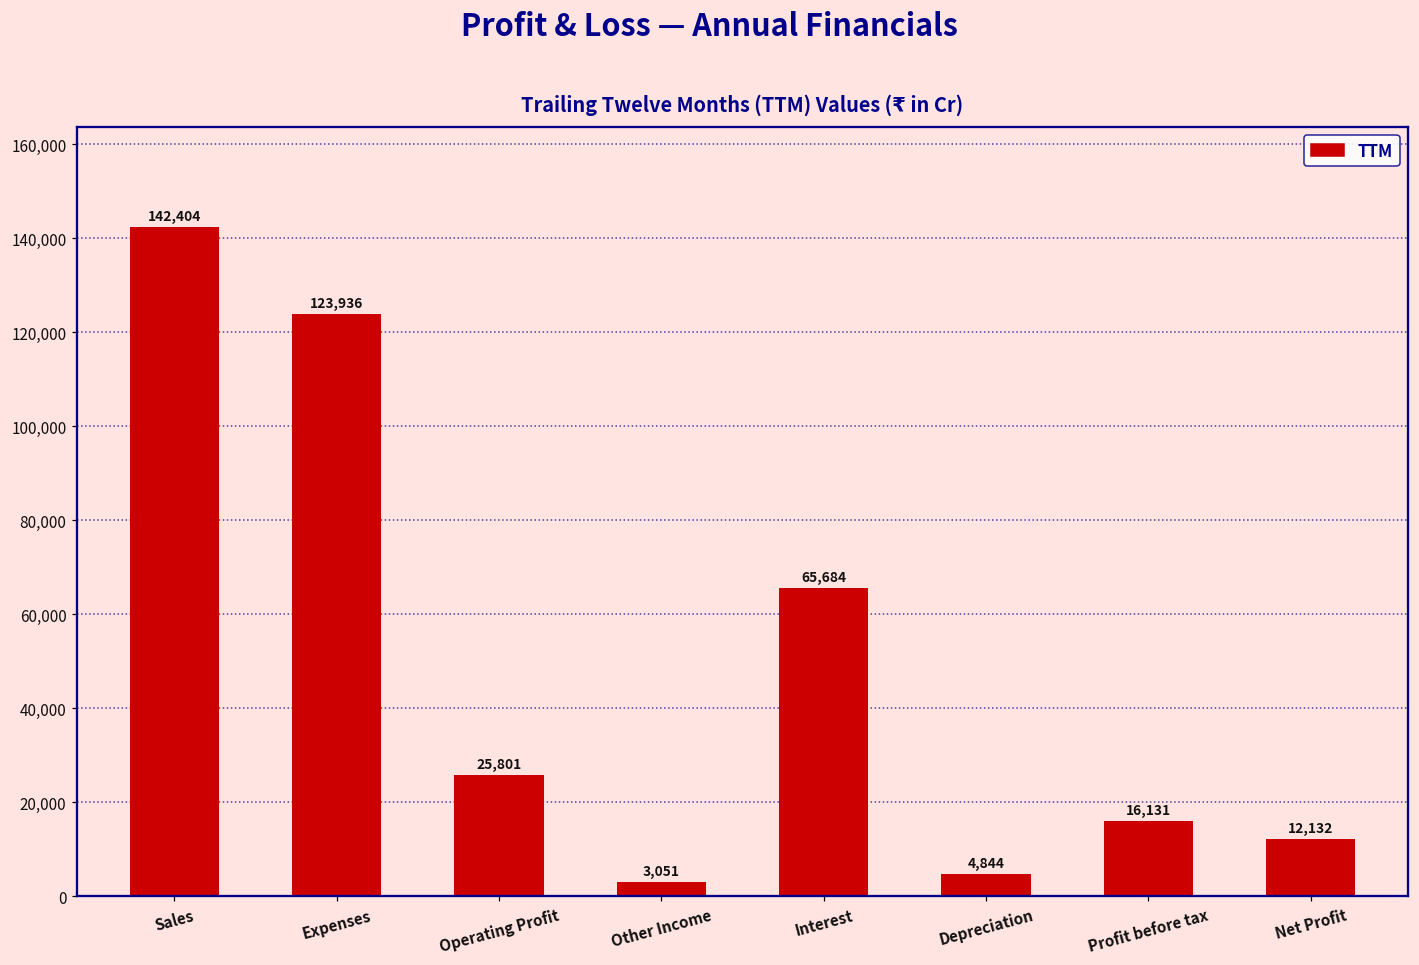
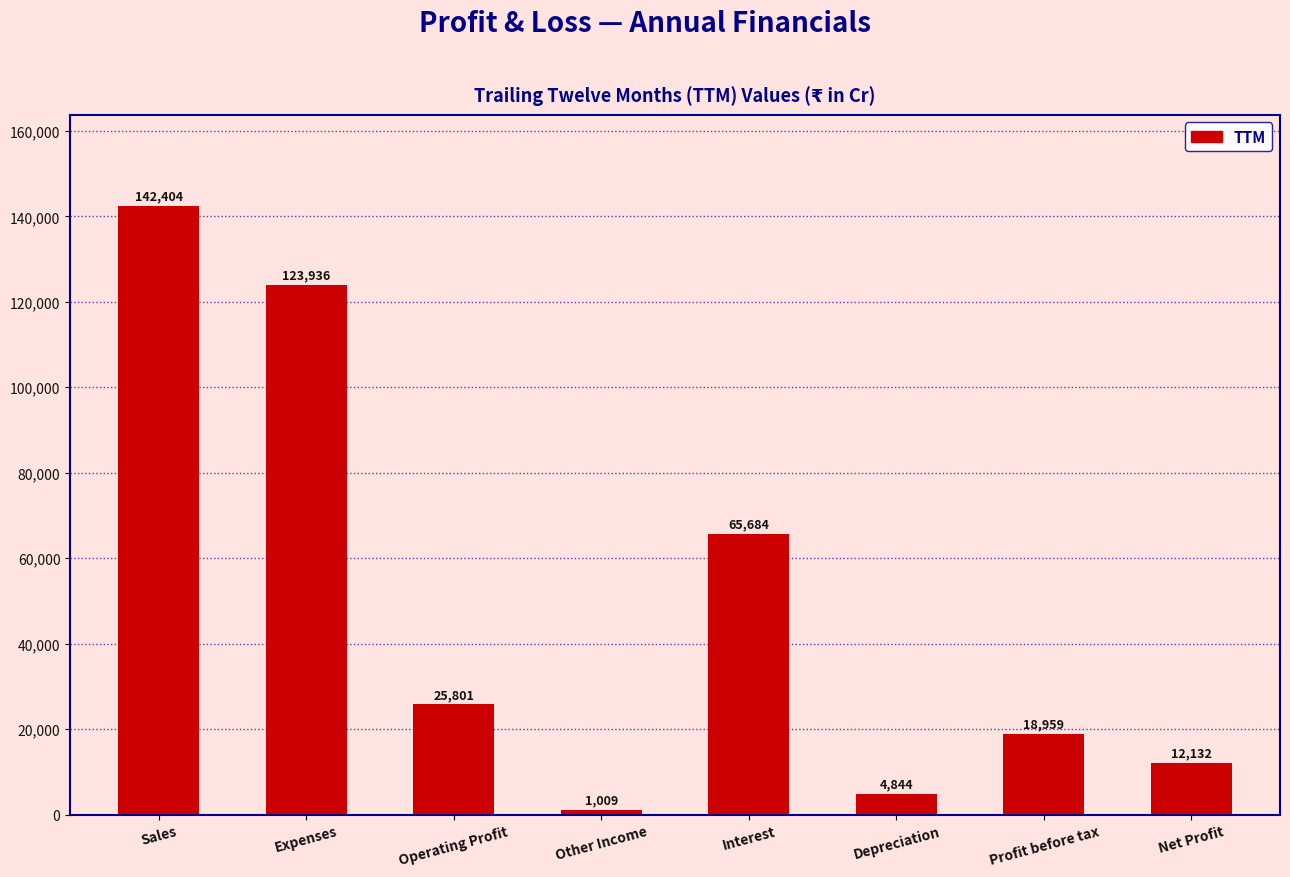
Other Income: 3,051 -> 1,009
Profit before tax: 16,131 -> 18,959
